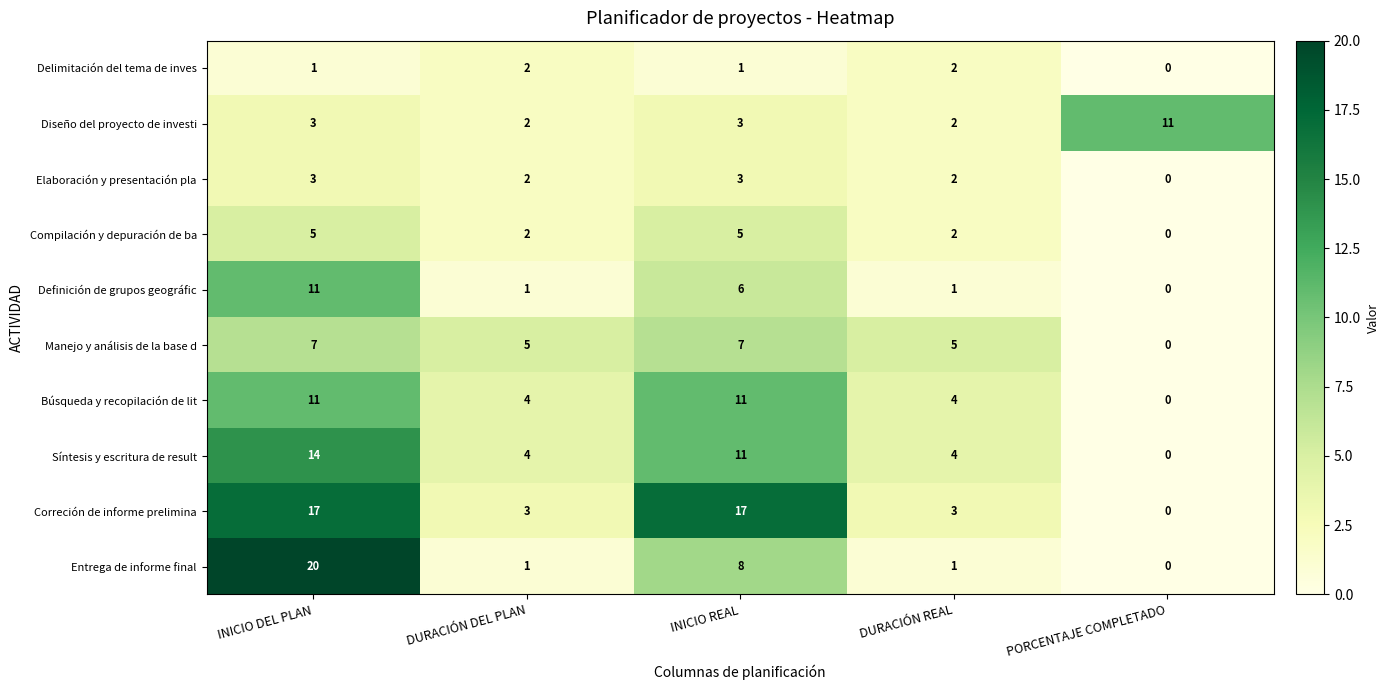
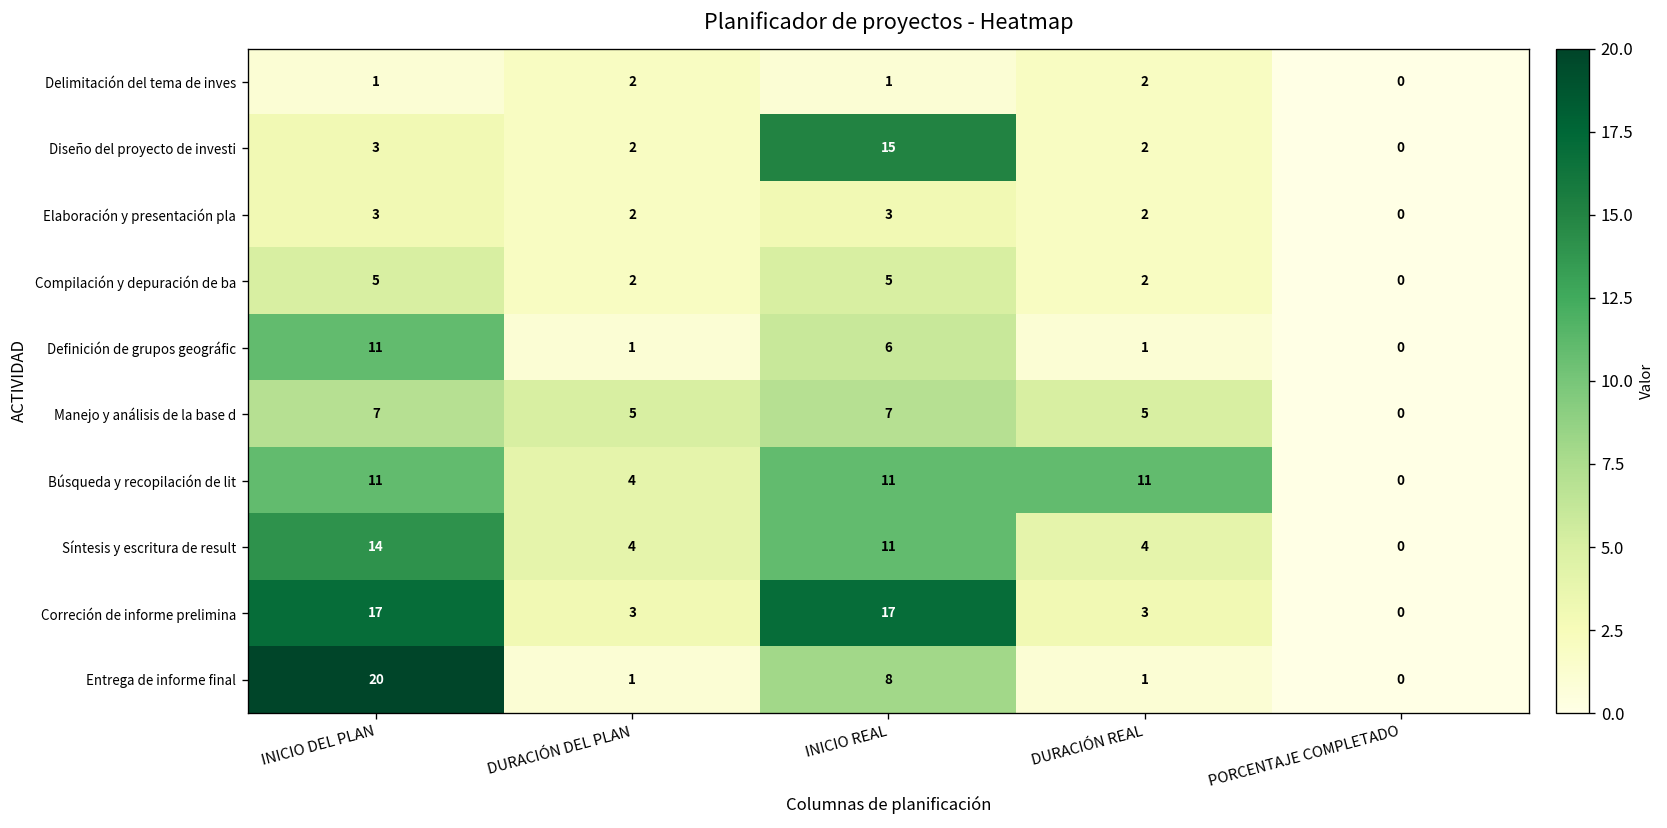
Diseño del proyecto de investi, INICIO REAL: 3 -> 15
Diseño del proyecto de investi, PORCENTAJE COMPLETADO: 11 -> 0
Búsqueda y recopilación de lit, DURACIÓN REAL: 4 -> 11
